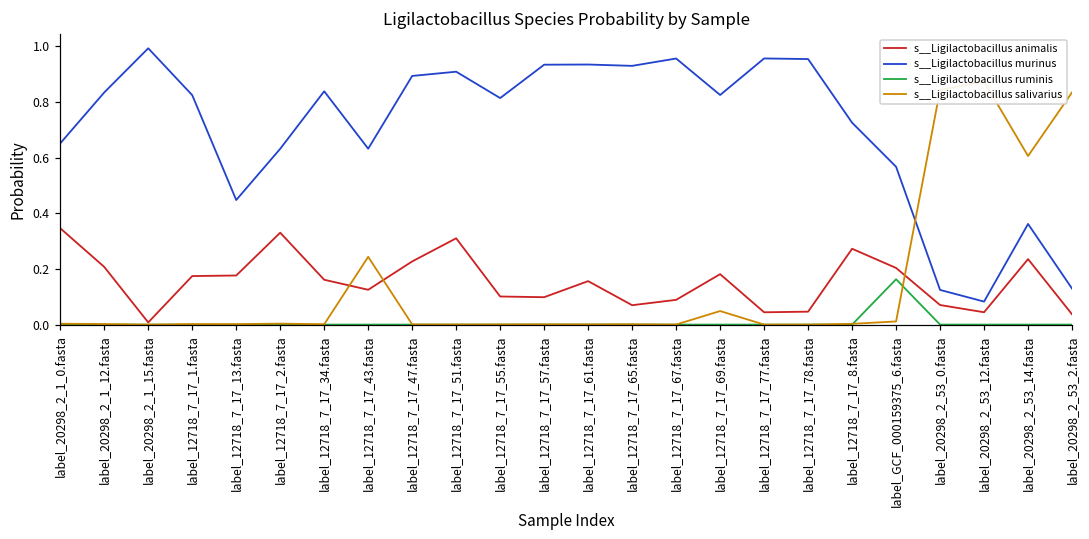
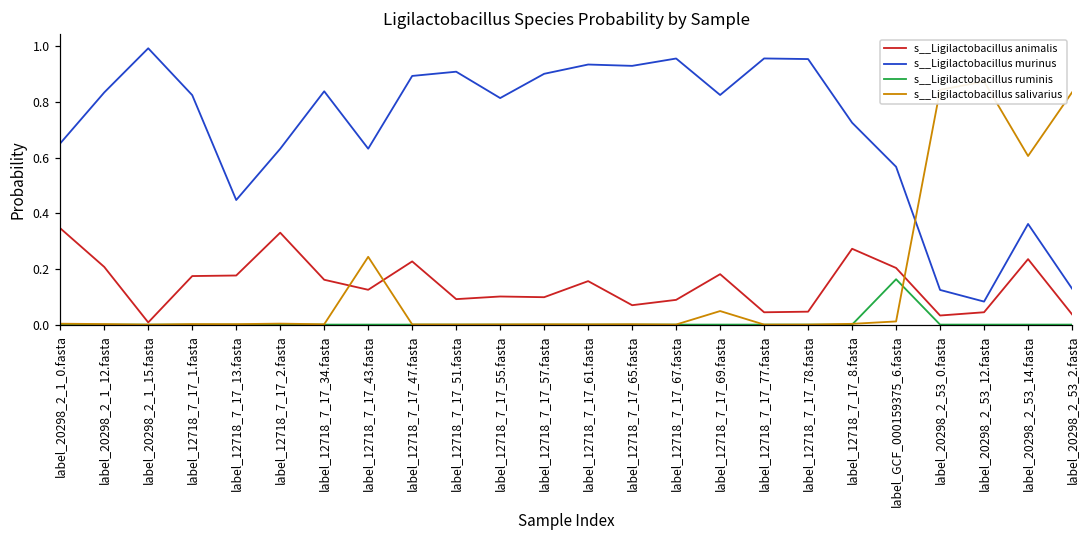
s__Ligilactobacillus animalis, label_12718_7_17_51.fasta: 0.31 -> 0.09
s__Ligilactobacillus murinus, label_12718_7_17_57.fasta: 0.93 -> 0.90
s__Ligilactobacillus animalis, label_20298_2_53_0.fasta: 0.07 -> 0.03
